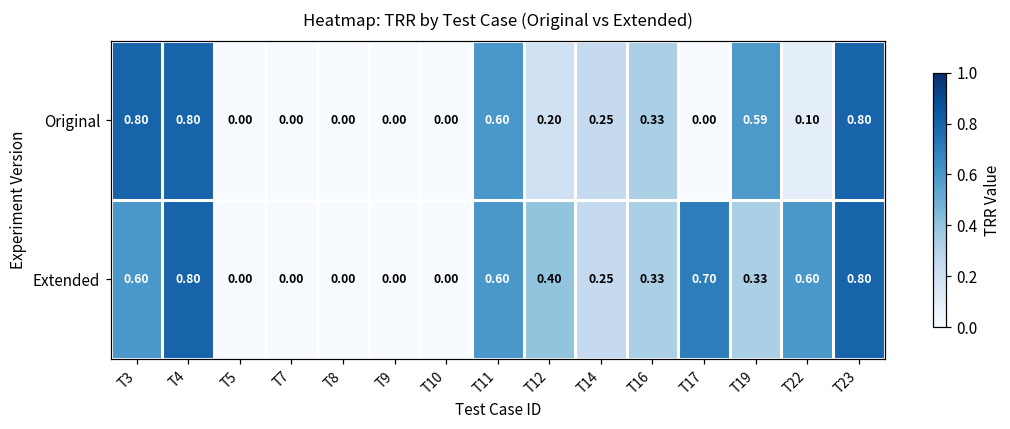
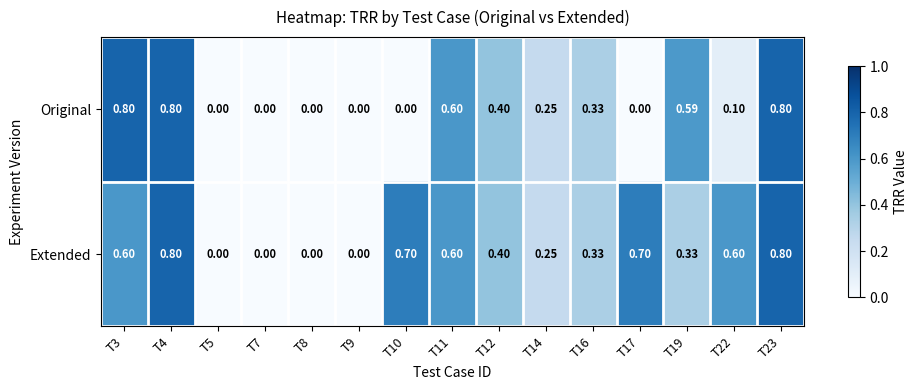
Original, T12: 0.20 -> 0.40
Extended, T10: 0.00 -> 0.70
